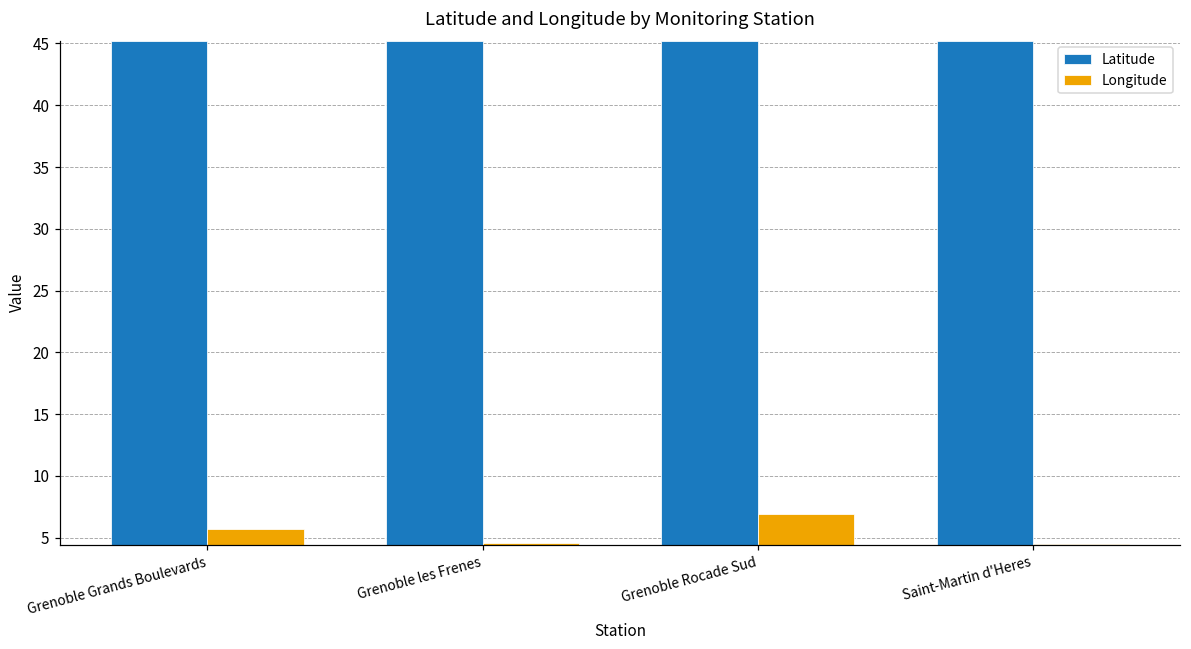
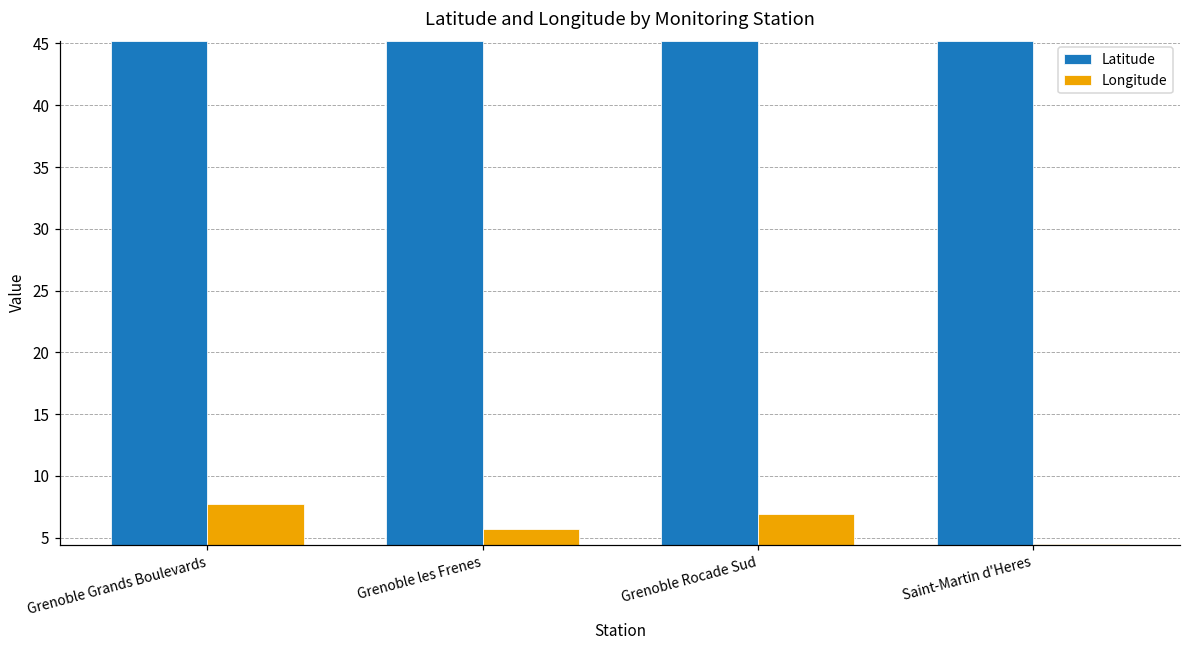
Longitude, Grenoble Grands Boulevards: 5.7 -> 7.7
Longitude, Grenoble les Frenes: 4.6 -> 5.7
